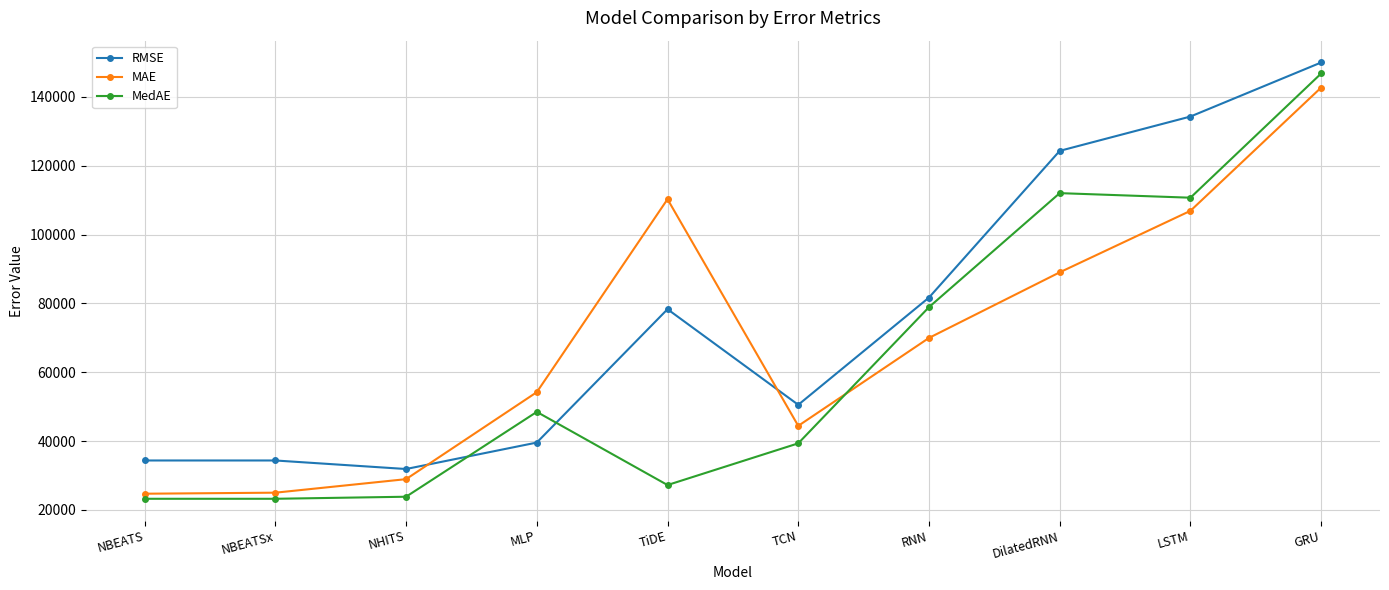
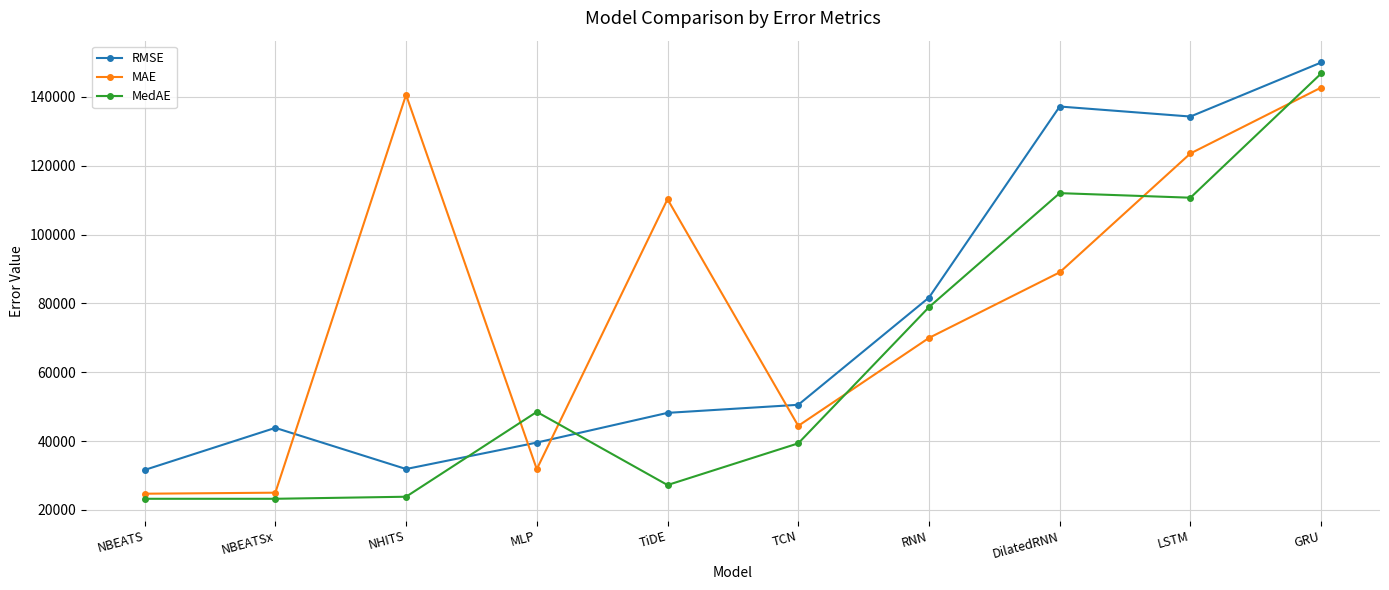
RMSE, NBEATS: 34000 -> 32000
RMSE, NBEATSx: 34000 -> 44000
MAE, NHITS: 29000 -> 141000
MAE, MLP: 54000 -> 32000
RMSE, TiDE: 78000 -> 48000
RMSE, DilatedRNN: 124000 -> 137000
MAE, LSTM: 107000 -> 124000
